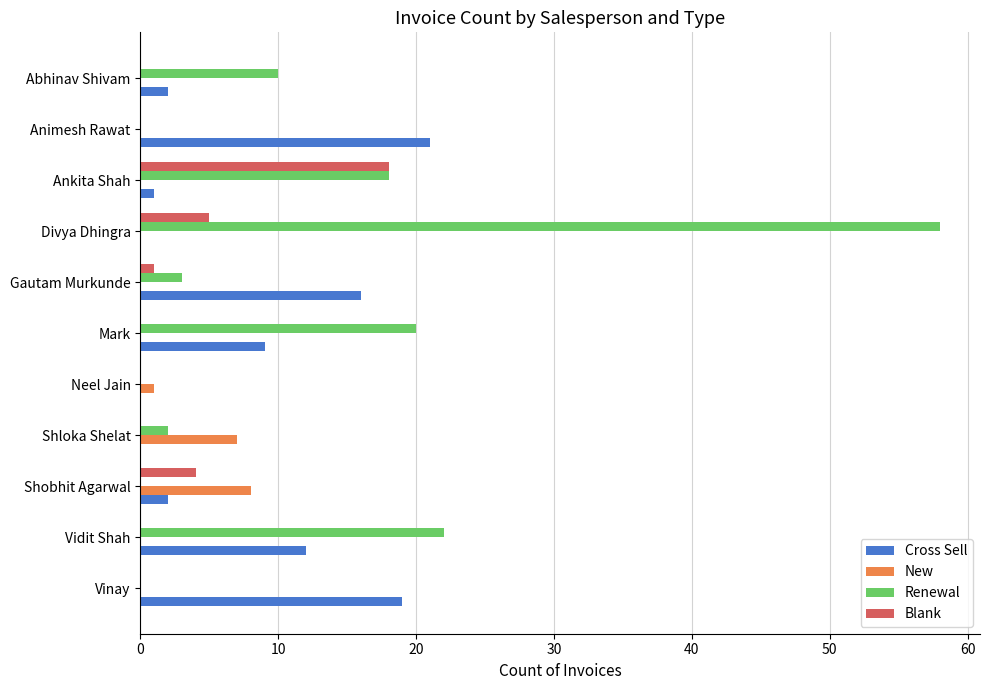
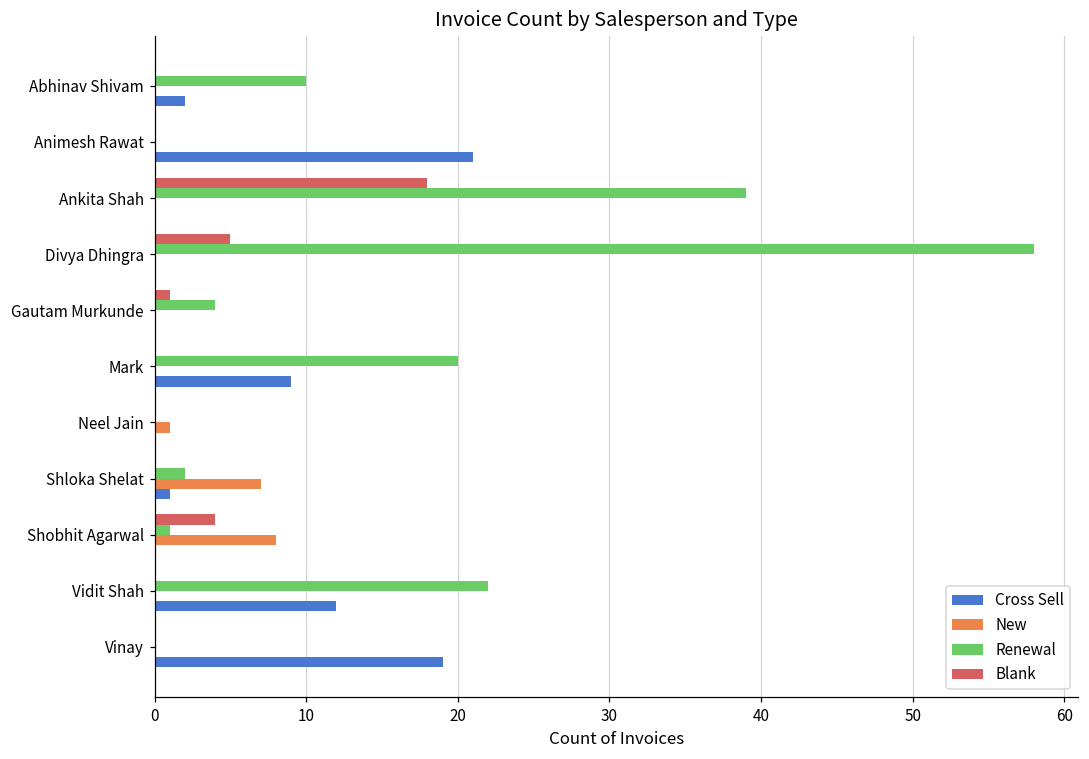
Renewal, Ankita Shah: 18 -> 39
Cross Sell, Ankita Shah: 1 -> 0
Renewal, Gautam Murkunde: 3 -> 4
Cross Sell, Gautam Murkunde: 16 -> 0
Cross Sell, Shloka Shelat: 0 -> 1
Renewal, Shobhit Agarwal: 0 -> 1
Cross Sell, Shobhit Agarwal: 2 -> 0
